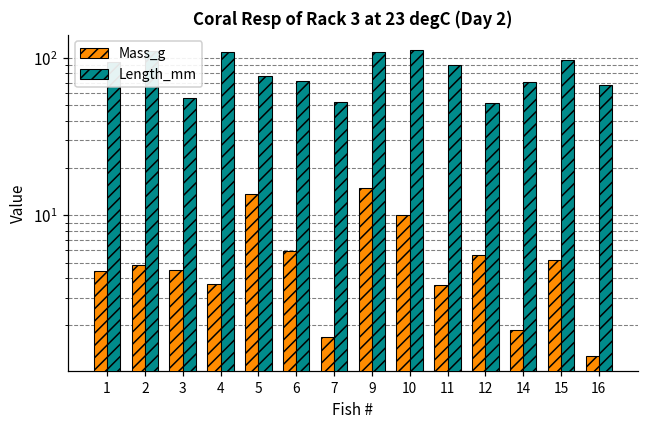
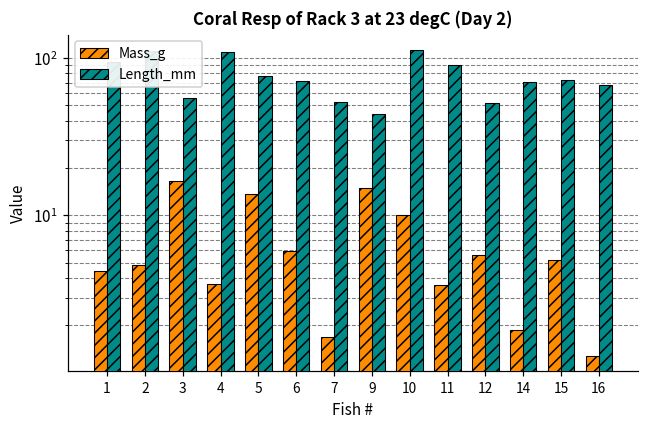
Mass_g, 3: 4.5 -> 17
Length_mm, 9: 110 -> 44
Length_mm, 15: 100 -> 70
